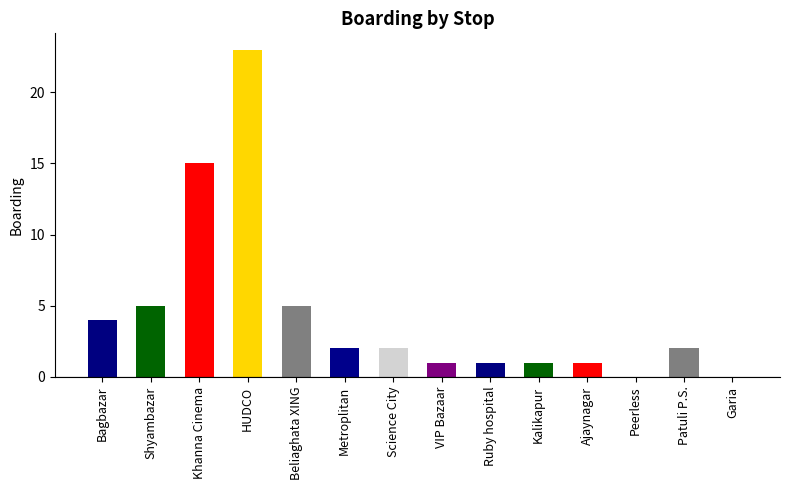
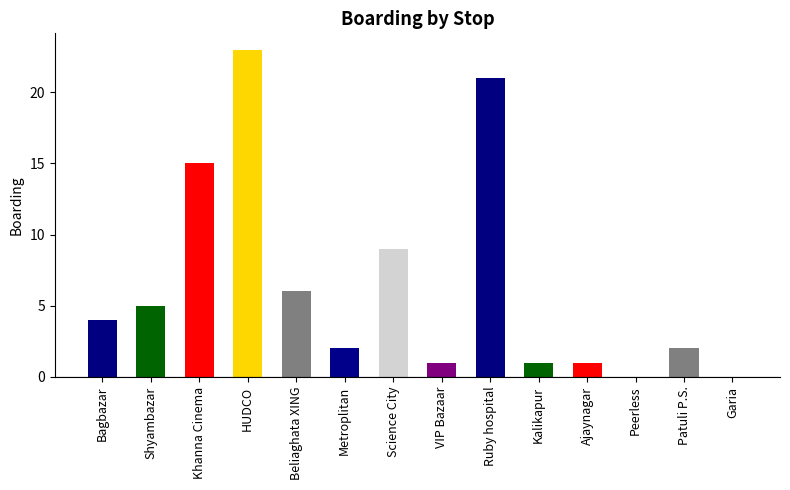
Beliaghata XING: 5 -> 6
Science City: 2 -> 9
Ruby hospital: 1 -> 21
